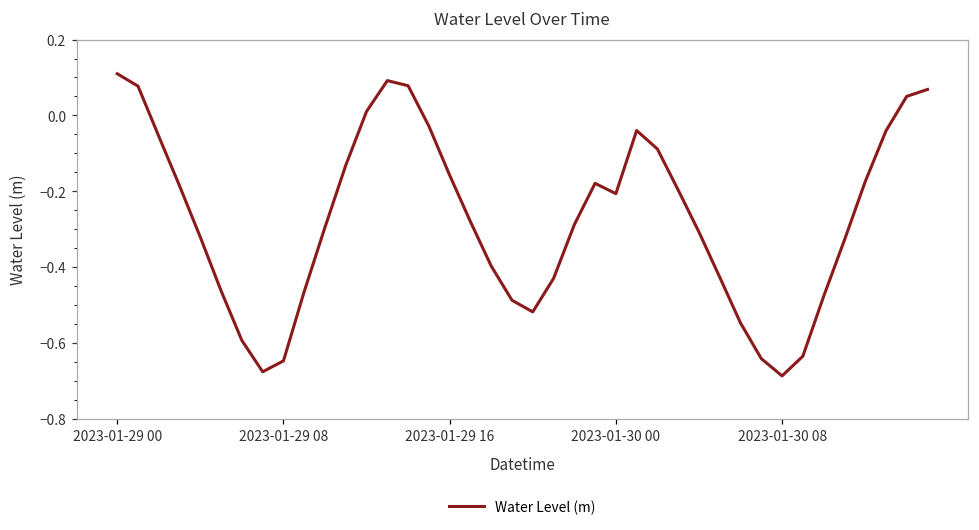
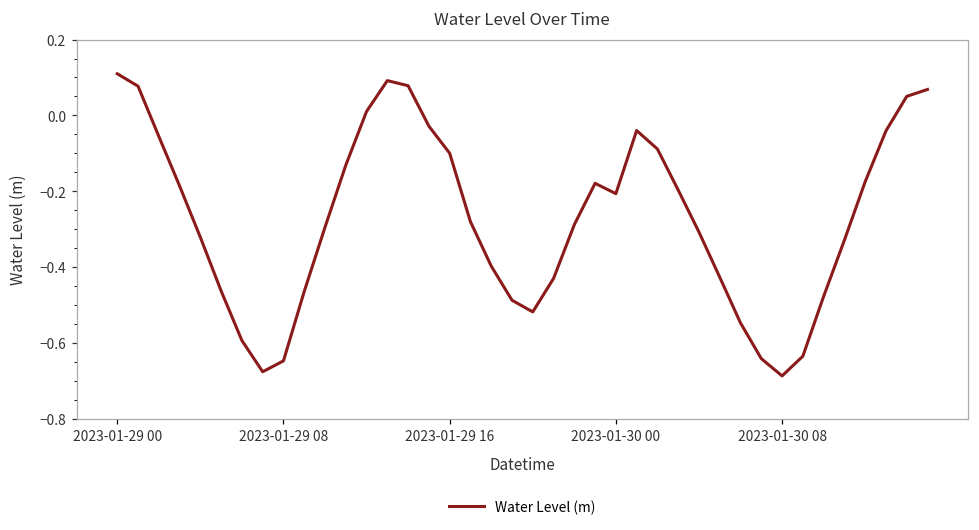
2023-01-29 16: -0.16 -> -0.10
